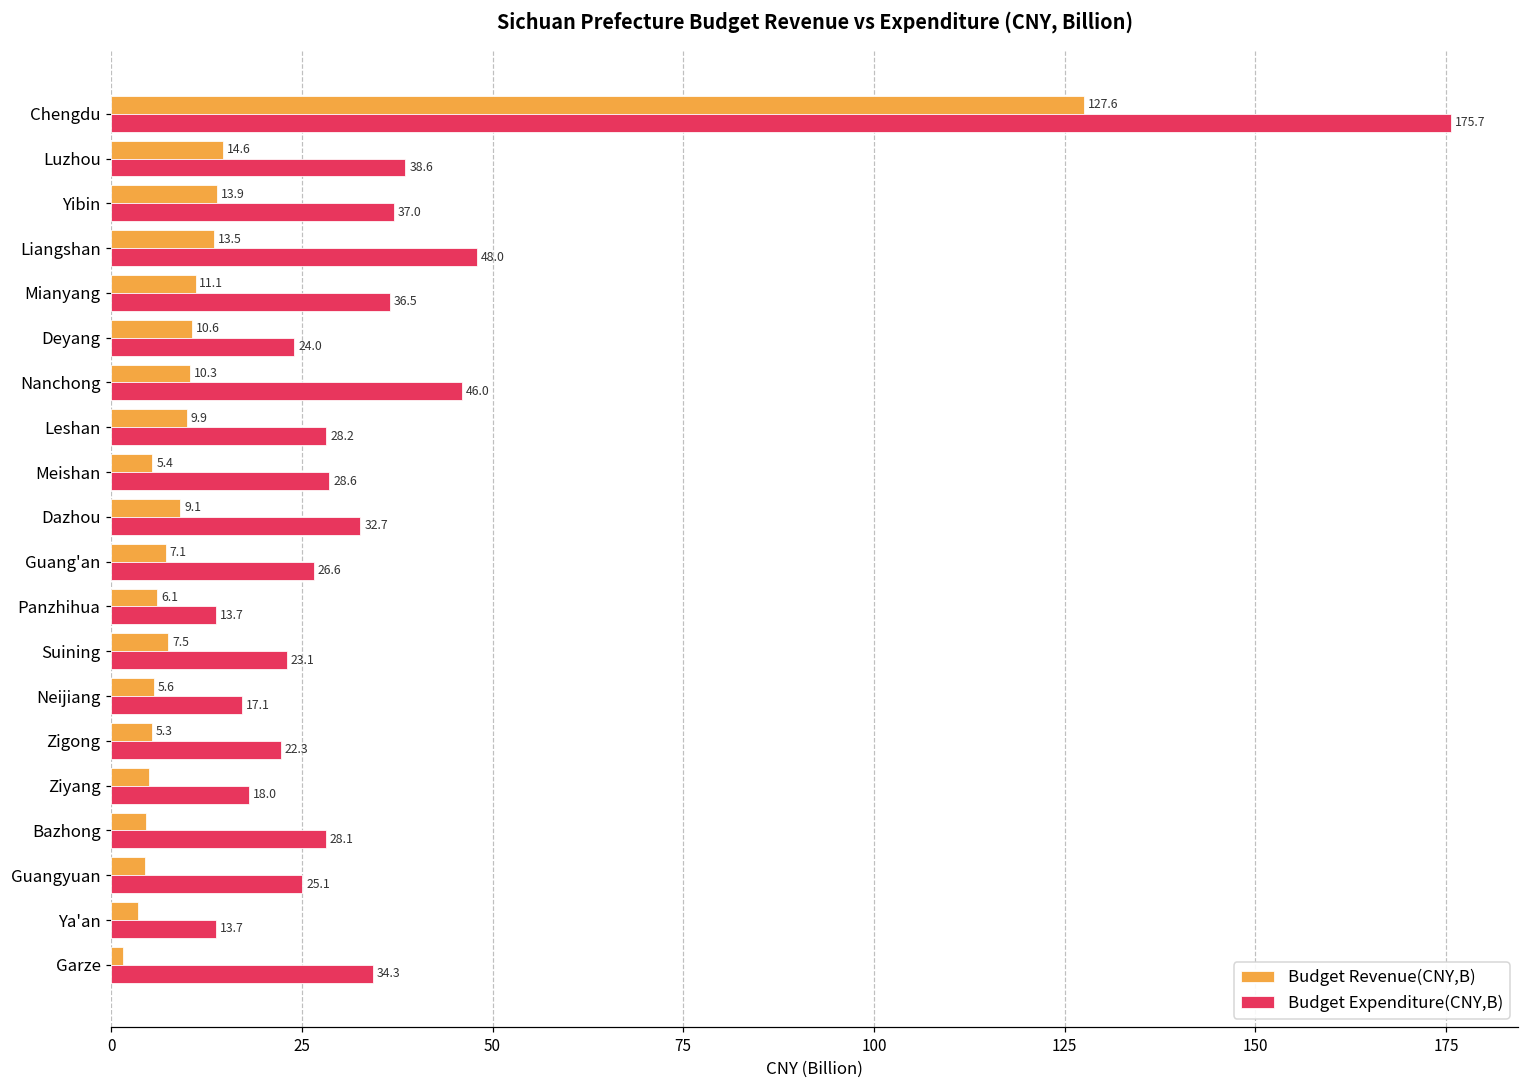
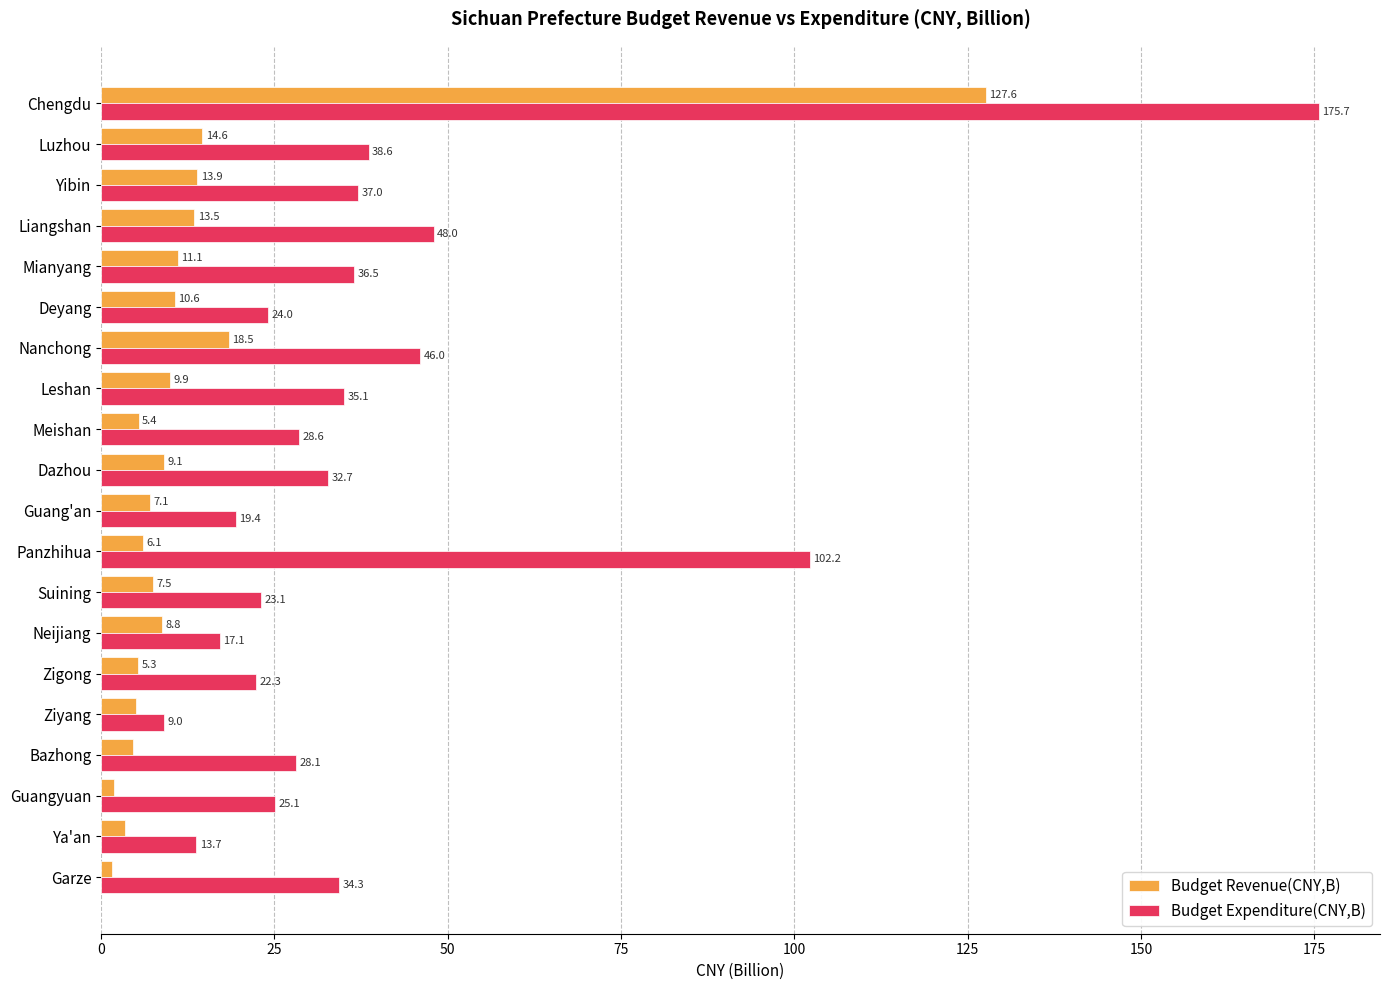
Budget Revenue(CNY,B), Nanchong: 10.3 -> 18.5
Budget Expenditure(CNY,B), Leshan: 28.2 -> 35.1
Budget Expenditure(CNY,B), Guang'an: 26.6 -> 19.4
Budget Expenditure(CNY,B), Panzhihua: 13.7 -> 102.2
Budget Revenue(CNY,B), Neijiang: 5.6 -> 8.8
Budget Expenditure(CNY,B), Ziyang: 18.0 -> 9.0
Budget Revenue(CNY,B), Guangyuan: 4 -> 2
